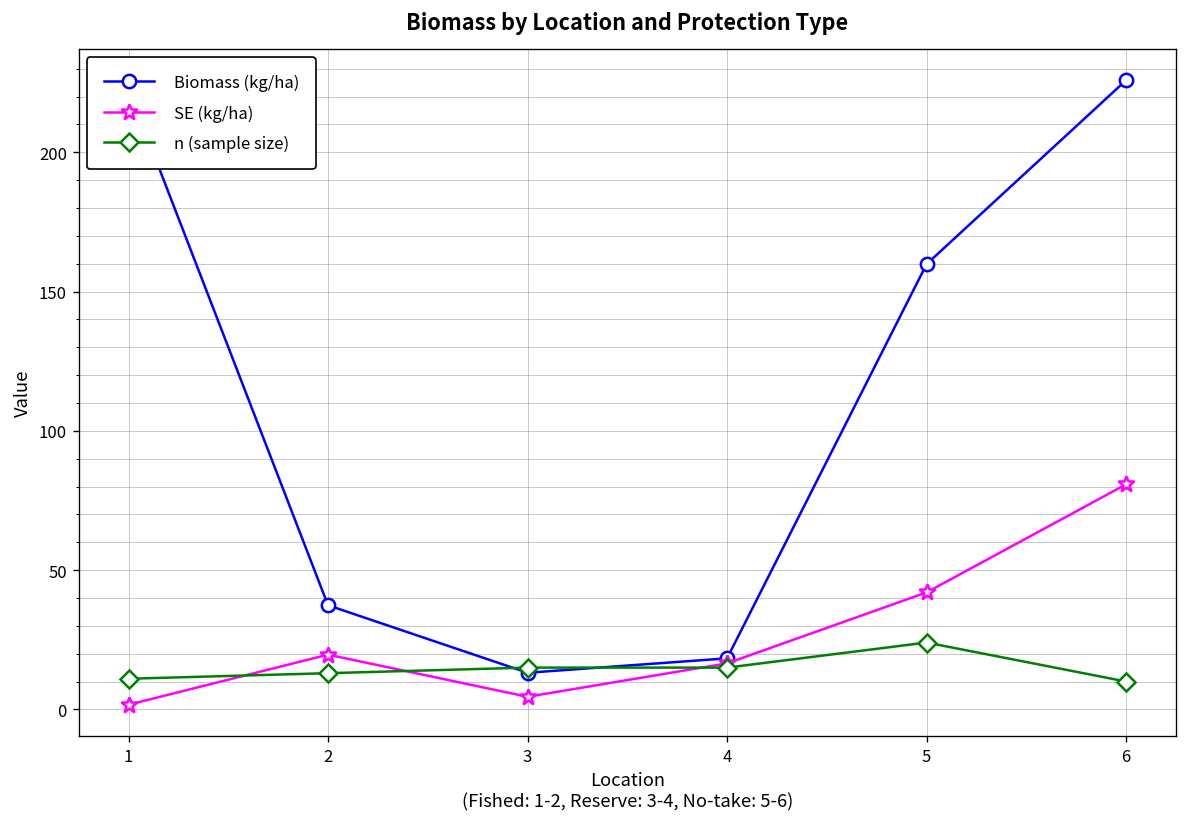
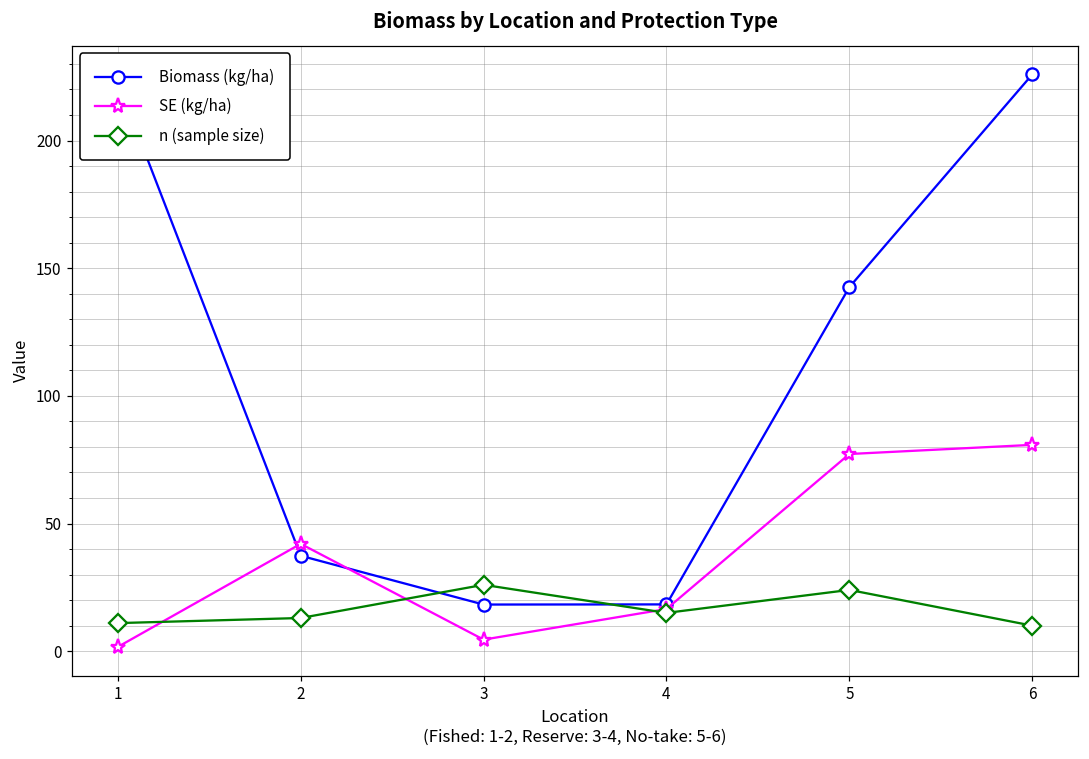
SE (kg/ha), 2: 20 -> 42
Biomass (kg/ha), 3: 13 -> 18
n (sample size), 3: 15 -> 26
Biomass (kg/ha), 5: 160 -> 143
SE (kg/ha), 5: 42 -> 77
